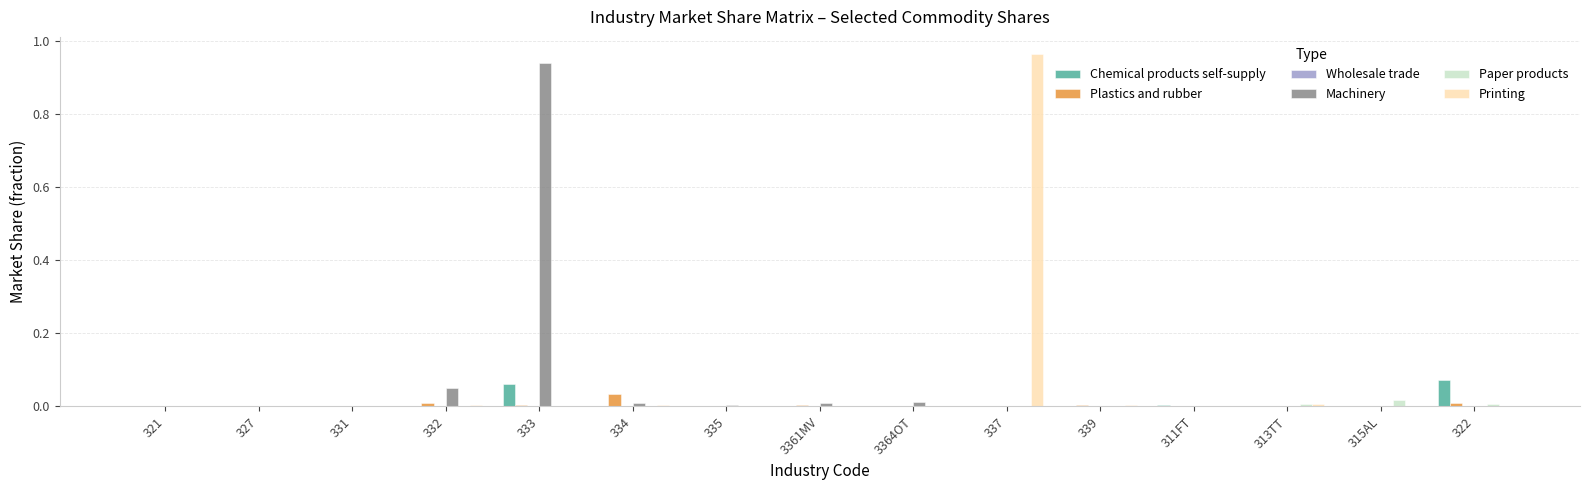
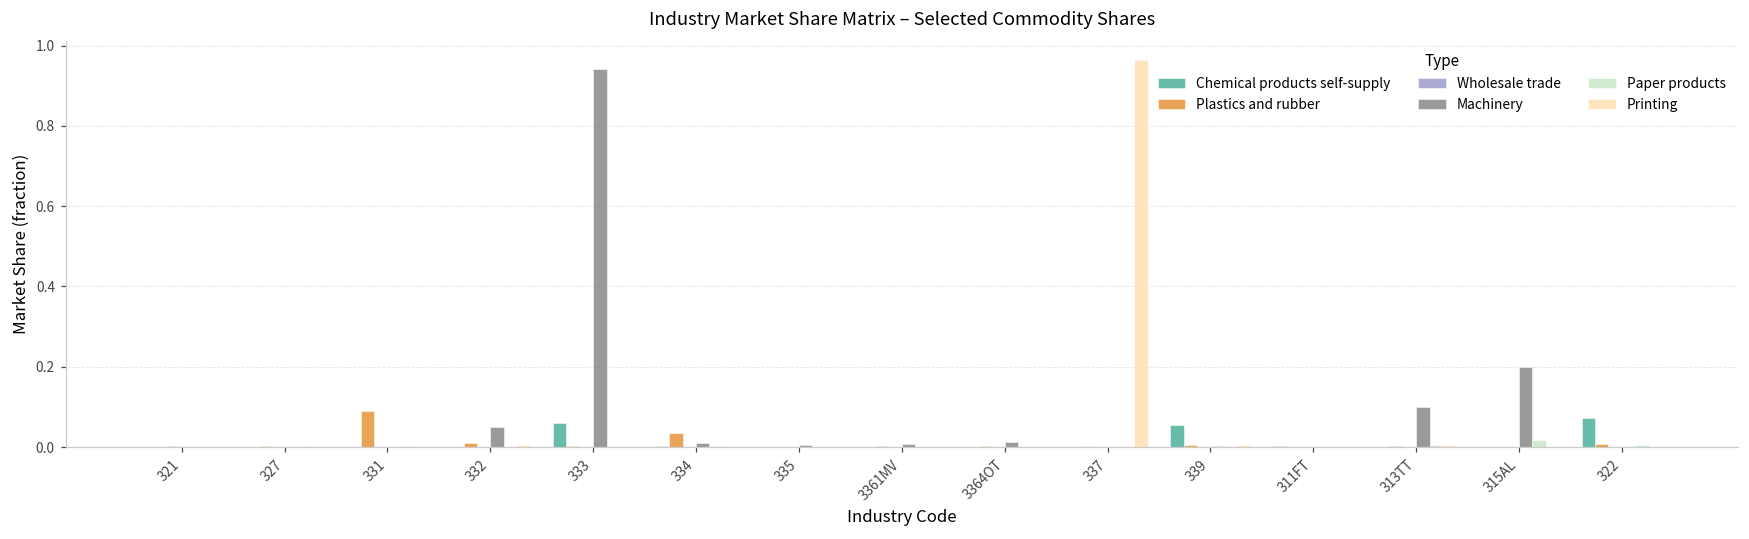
Plastics and rubber, 331: 0.00 -> 0.09
Chemical products self-supply, 339: 0.00 -> 0.06
Machinery, 313TT: 0.0 -> 0.1
Machinery, 315AL: 0.0 -> 0.2
